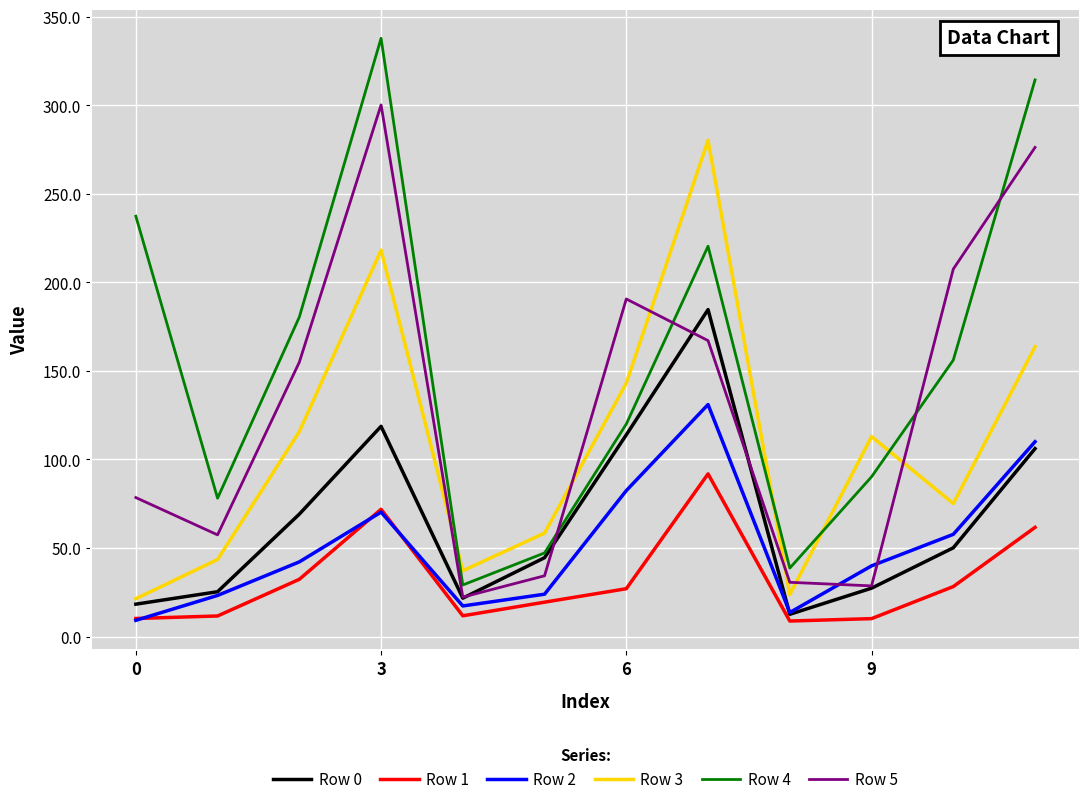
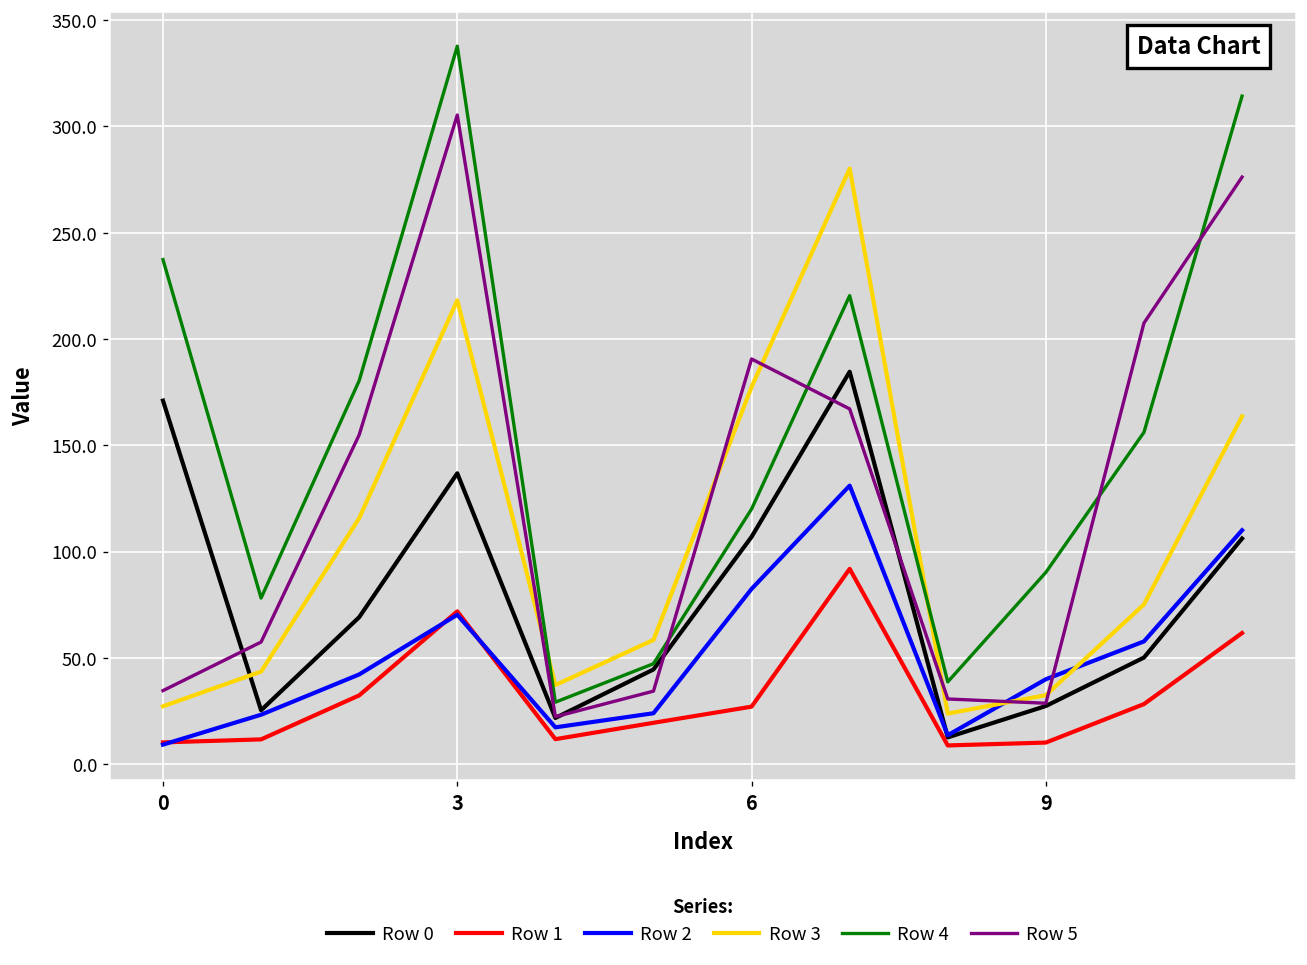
Row 0, 0: 18 -> 171
Row 3, 0: 21 -> 27
Row 5, 0: 78 -> 35
Row 0, 3: 119 -> 137
Row 5, 3: 300 -> 305
Row 0, 6: 114 -> 107
Row 3, 6: 143 -> 177
Row 3, 9: 113 -> 32
